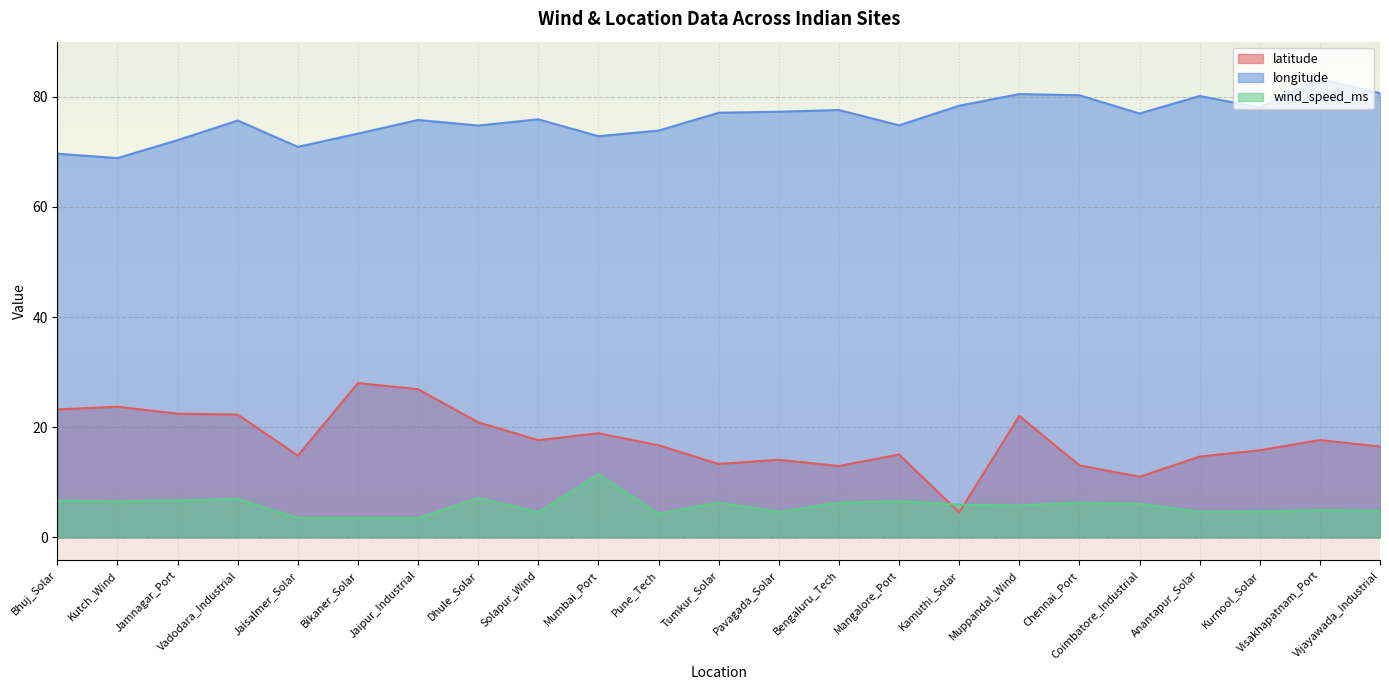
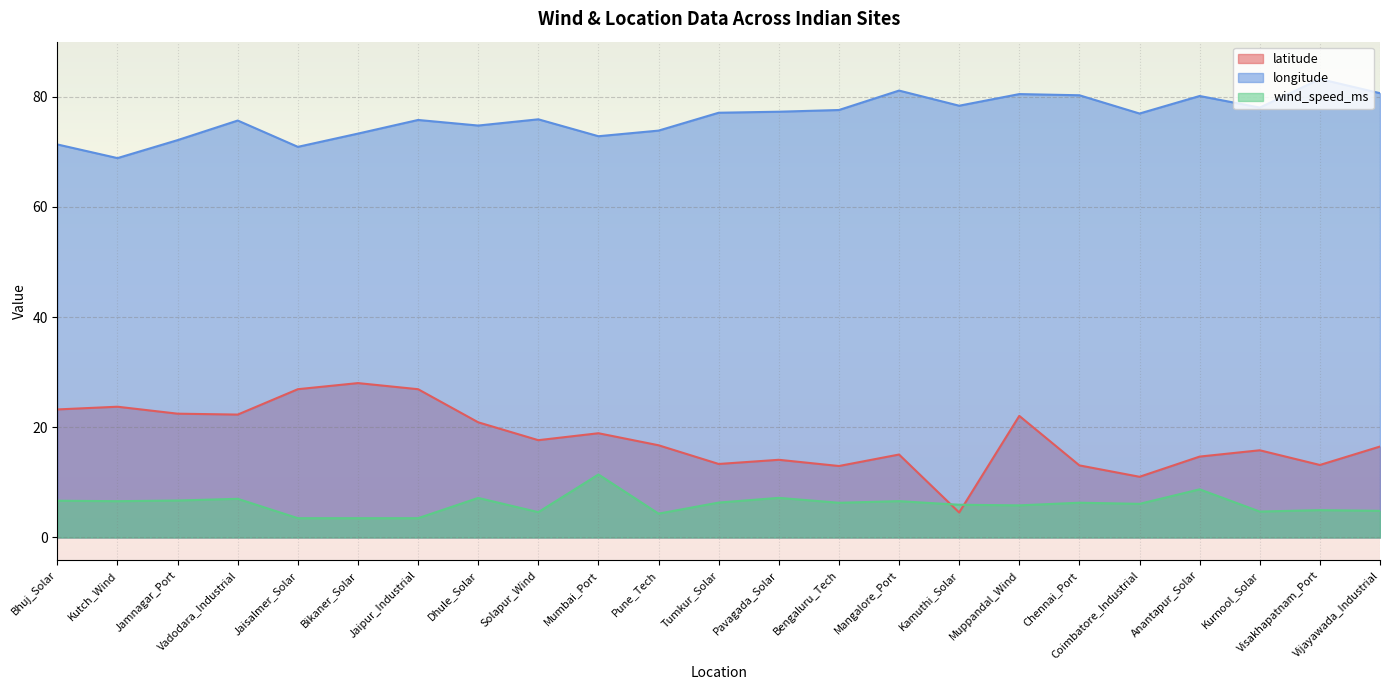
longitude, Bhuj_Solar: 70 -> 71
latitude, Jaisalmer_Solar: 15 -> 27
wind_speed_ms, Pavagada_Solar: 5 -> 7
longitude, Mangalore_Port: 75 -> 81
wind_speed_ms, Anantapur_Solar: 5 -> 9
latitude, Visakhapatnam_Port: 18 -> 13
